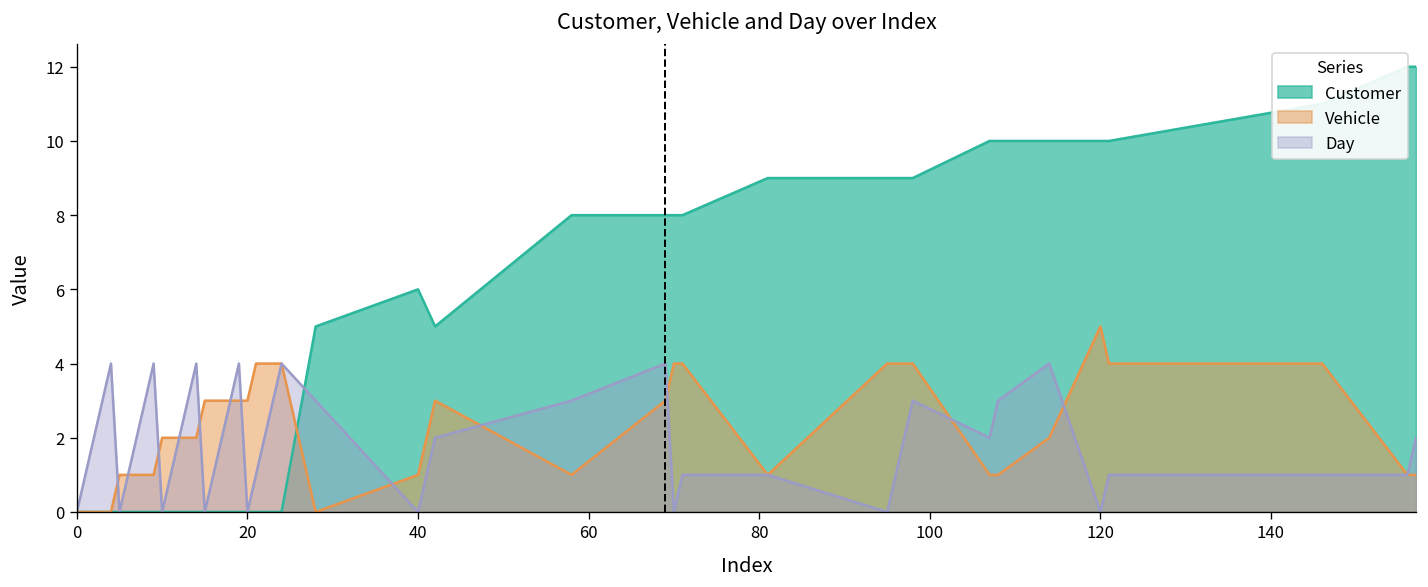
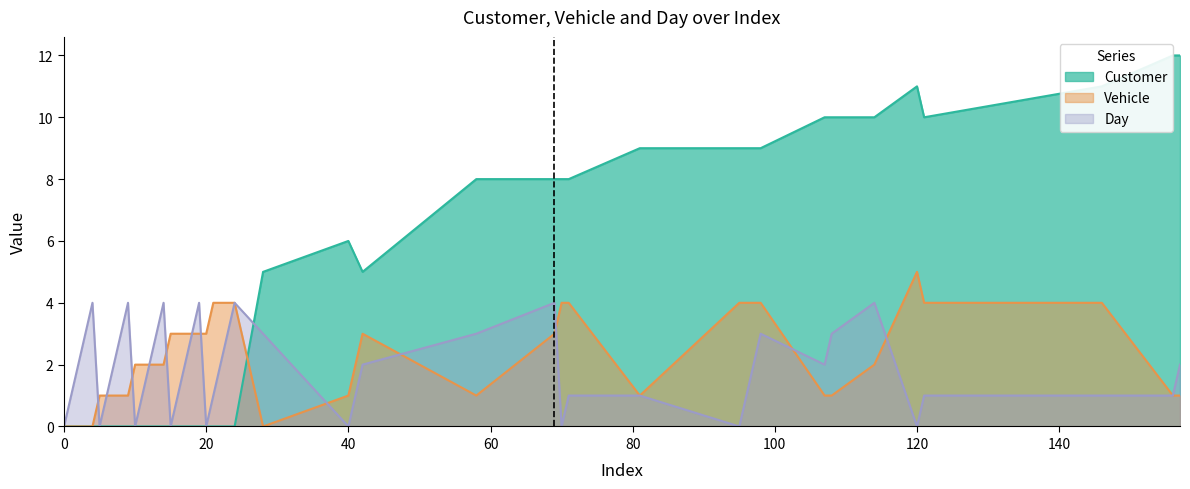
Customer, 120: 10 -> 11
